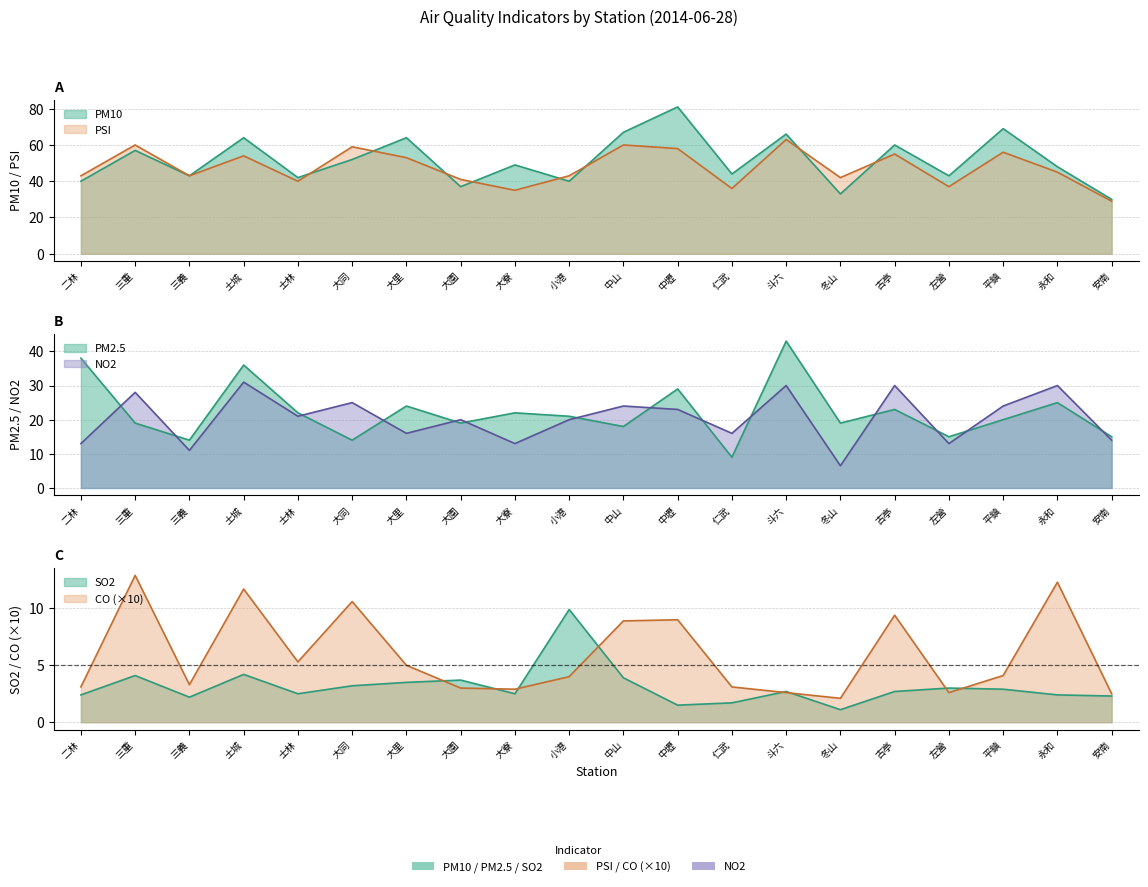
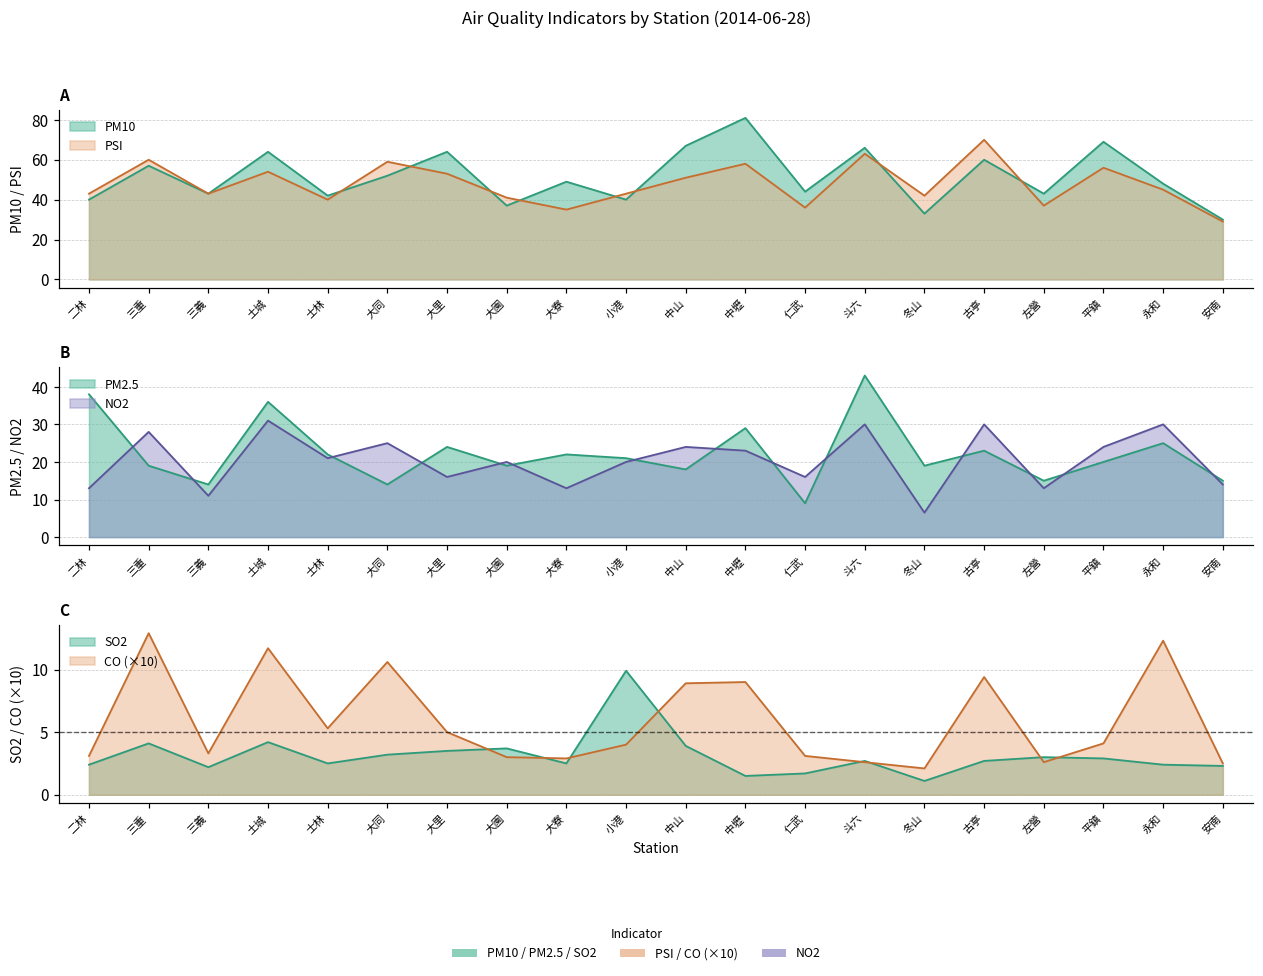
A, PSI, 中山: 60 -> 51
A, PSI, 古亭: 55 -> 70
